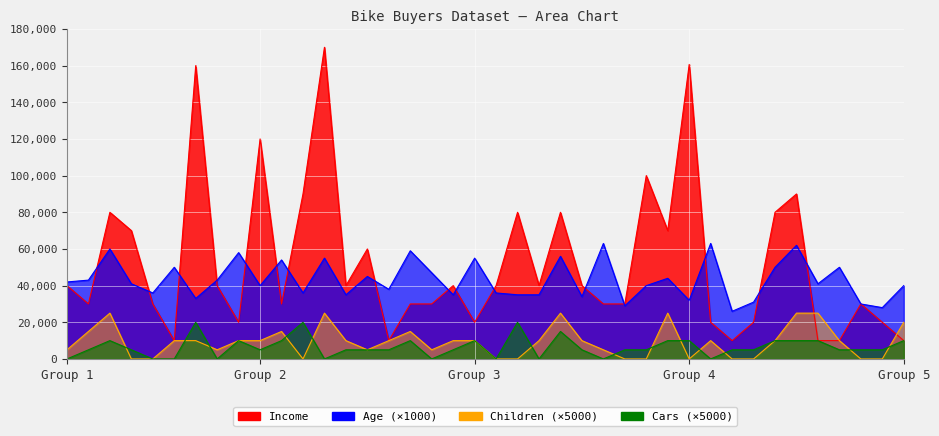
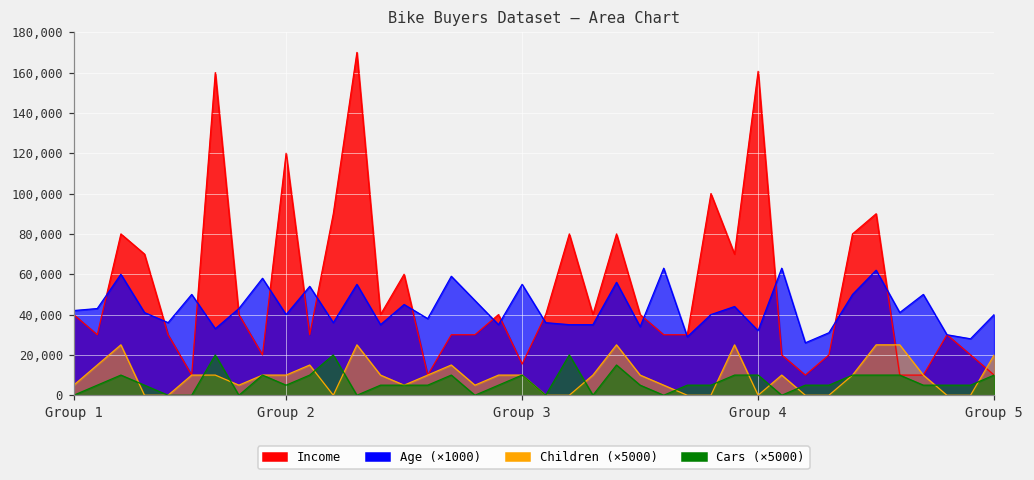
Income, Group 3: 20,000 -> 15,000
